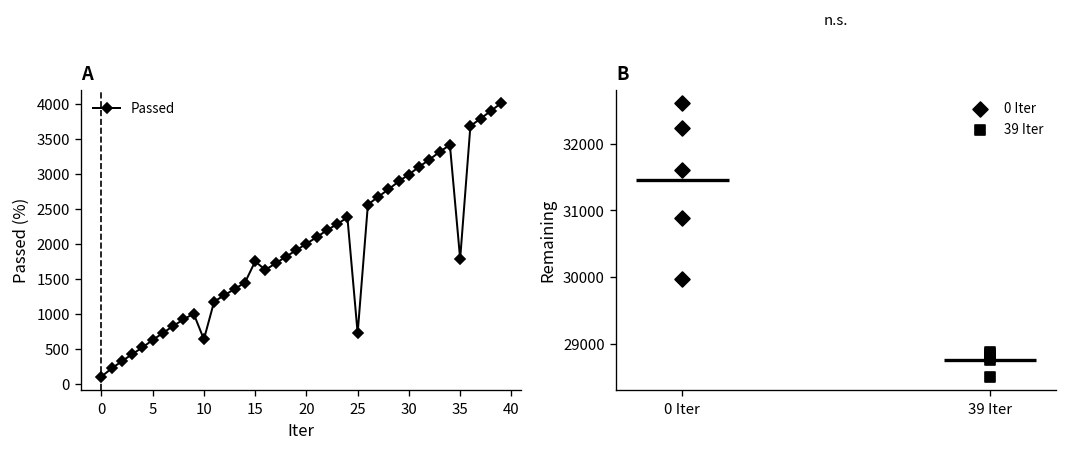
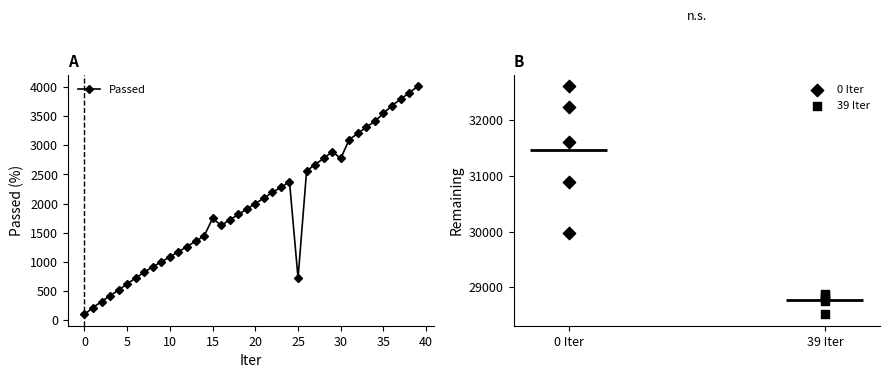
A, 10: 600 -> 1100
A, 30: 3000 -> 2800
A, 35: 1800 -> 3500
